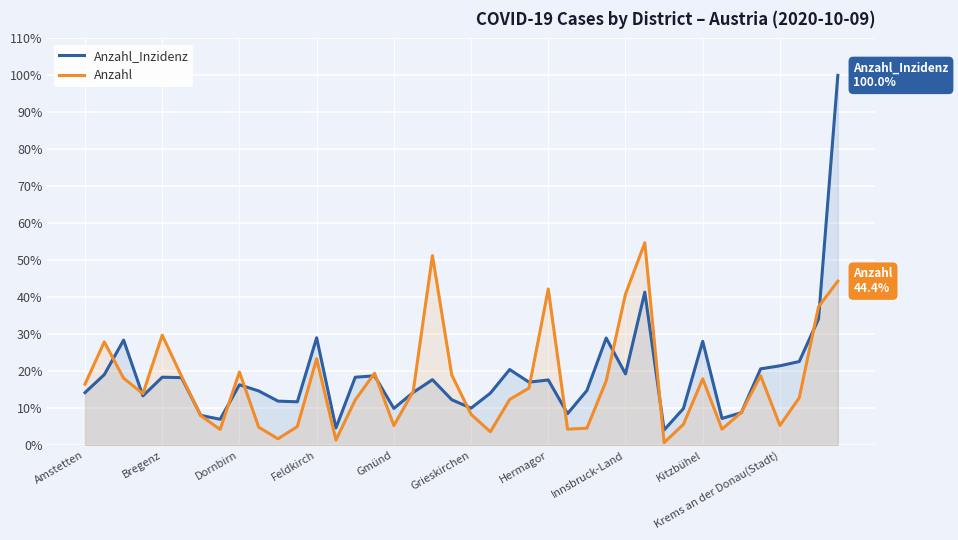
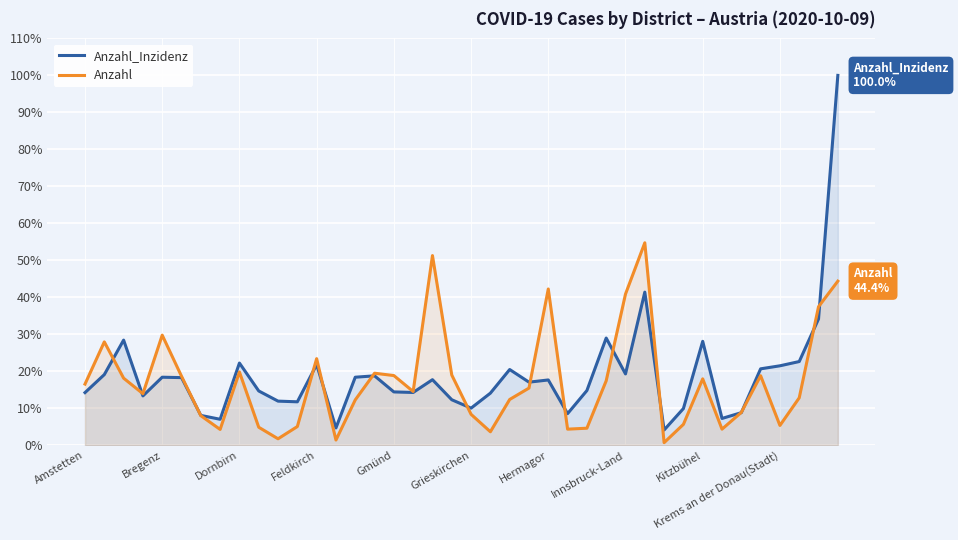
Anzahl_Inzidenz, Dornbirn: 16% -> 22%
Anzahl_Inzidenz, Feldkirch: 29% -> 22%
Anzahl_Inzidenz, Gmünd: 10% -> 14%
Anzahl, Gmünd: 5% -> 19%
